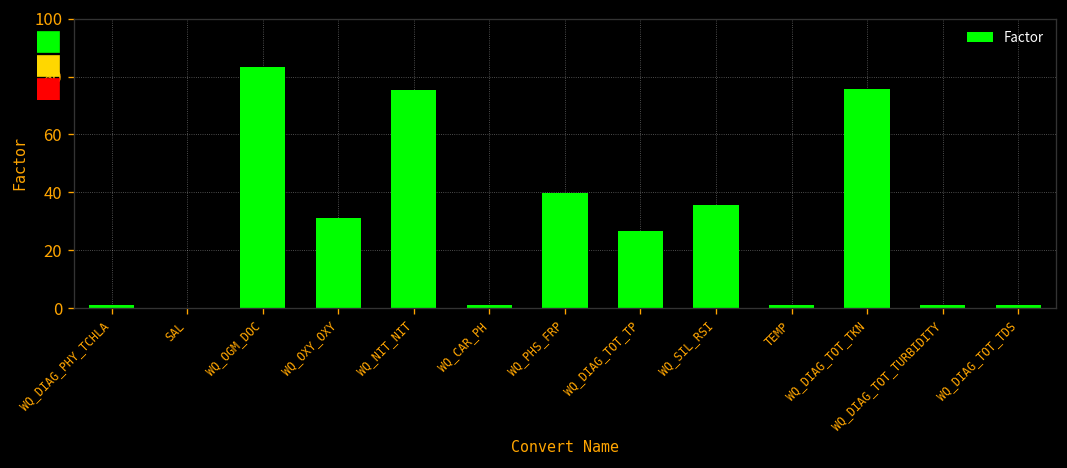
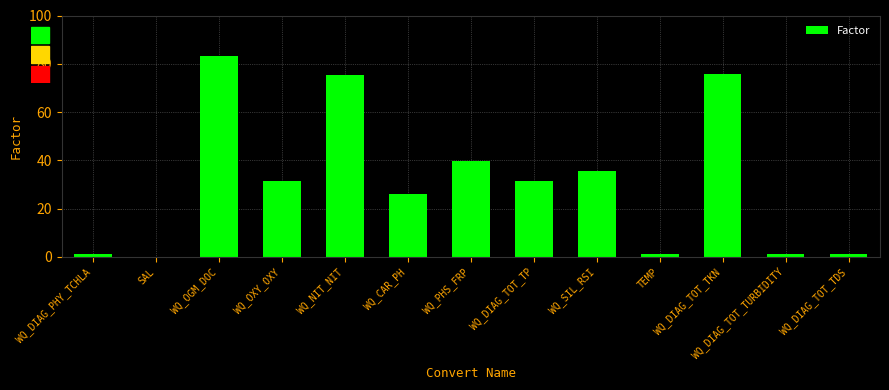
WQ_CAR_PH: 1 -> 26
WQ_DIAG_TOT_TP: 27 -> 31
